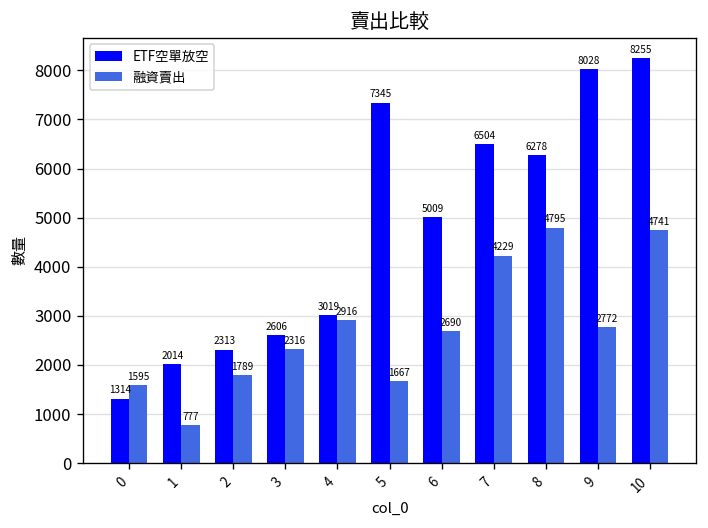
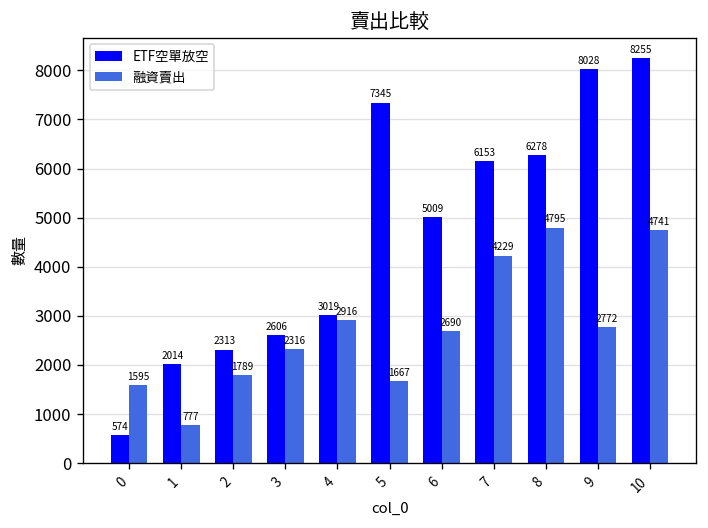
ETF空單放空, 0: 1314 -> 574
ETF空單放空, 7: 6504 -> 6153
